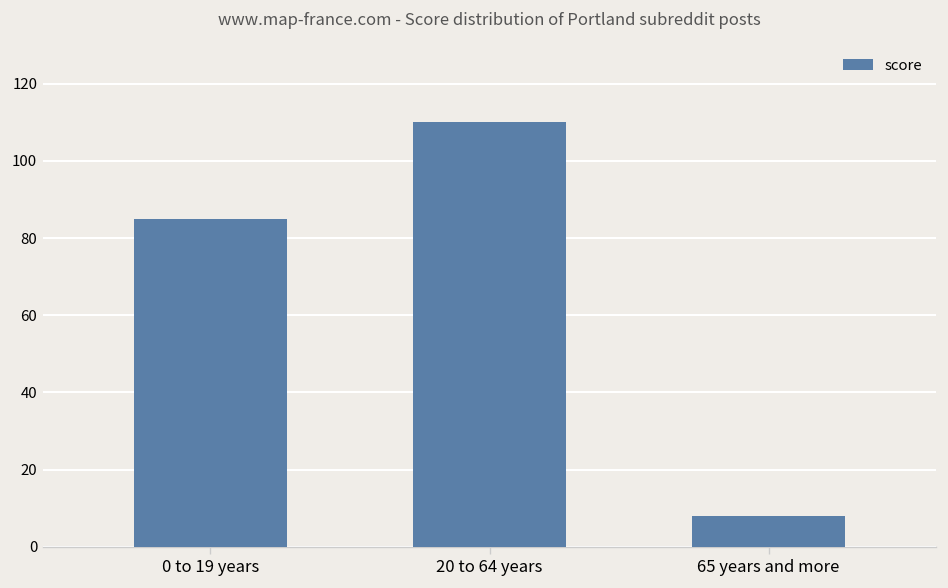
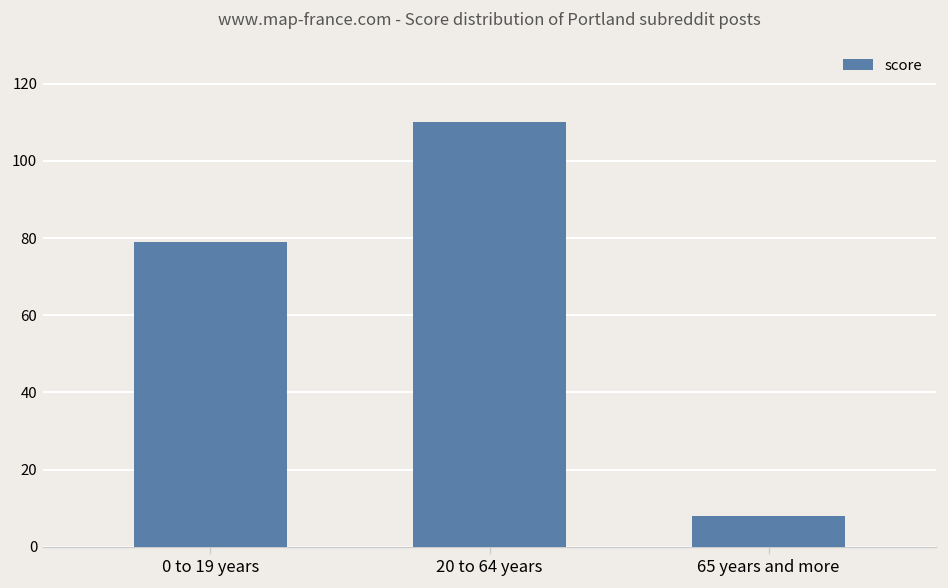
0 to 19 years: 85 -> 79
